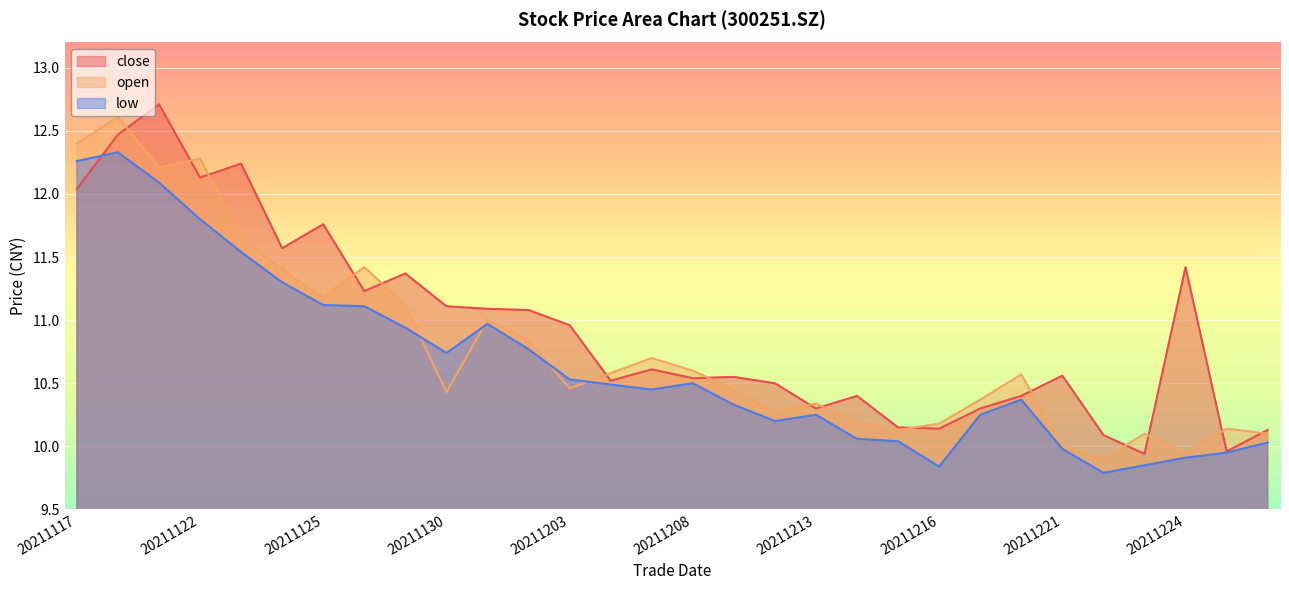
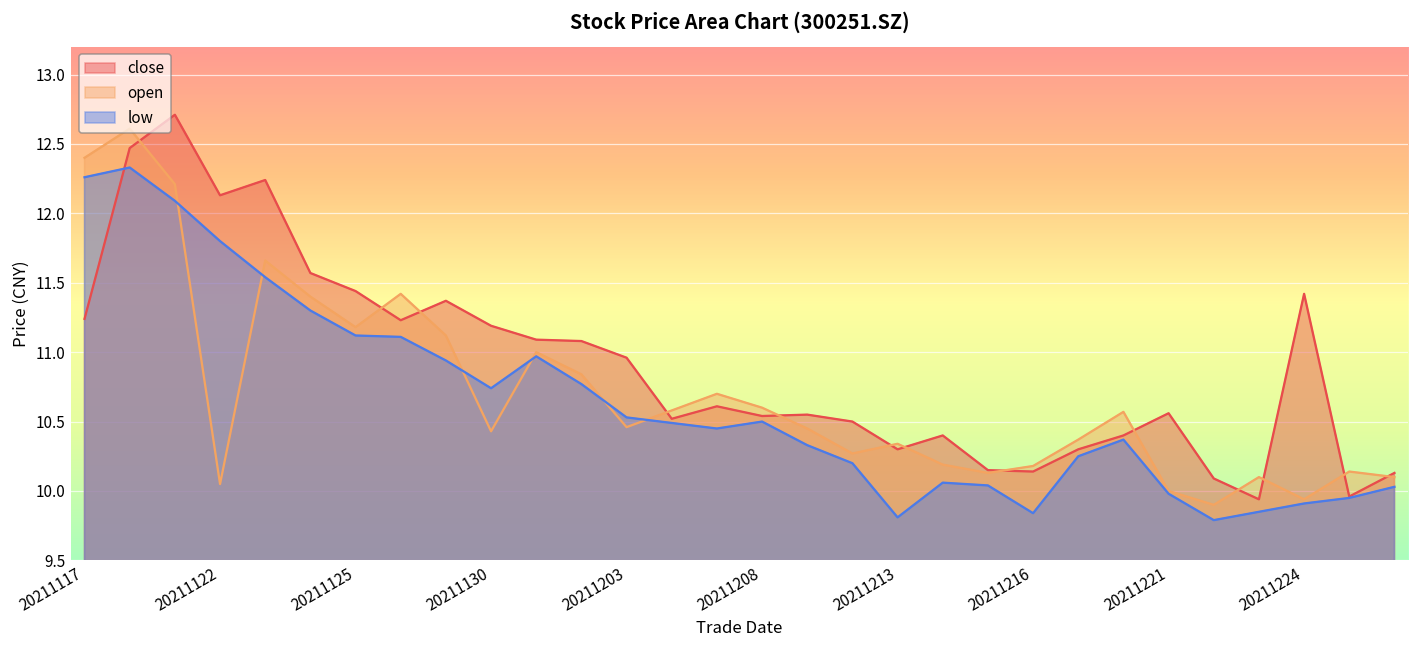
close, 20211117: 12.04 -> 11.24
open, 20211122: 12.28 -> 10.05
close, 20211125: 11.76 -> 11.44
close, 20211130: 11.11 -> 11.19
low, 20211213: 10.25 -> 9.81
